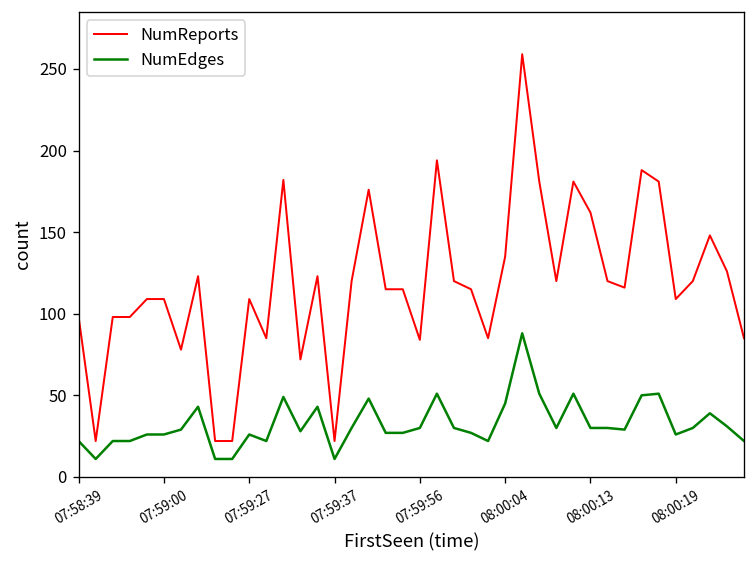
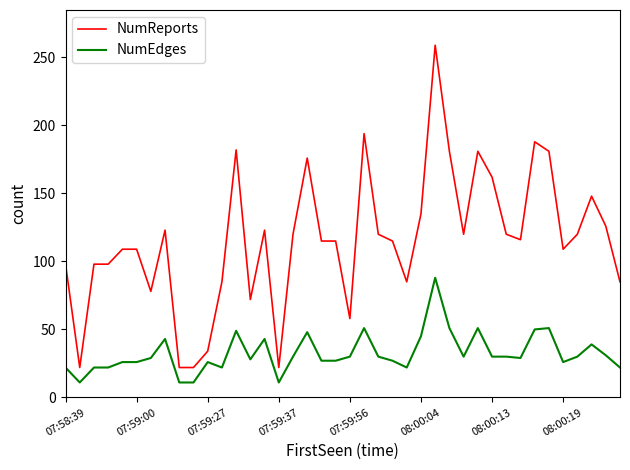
NumReports, 07:59:27: 109 -> 34
NumReports, 07:59:56: 84 -> 58
